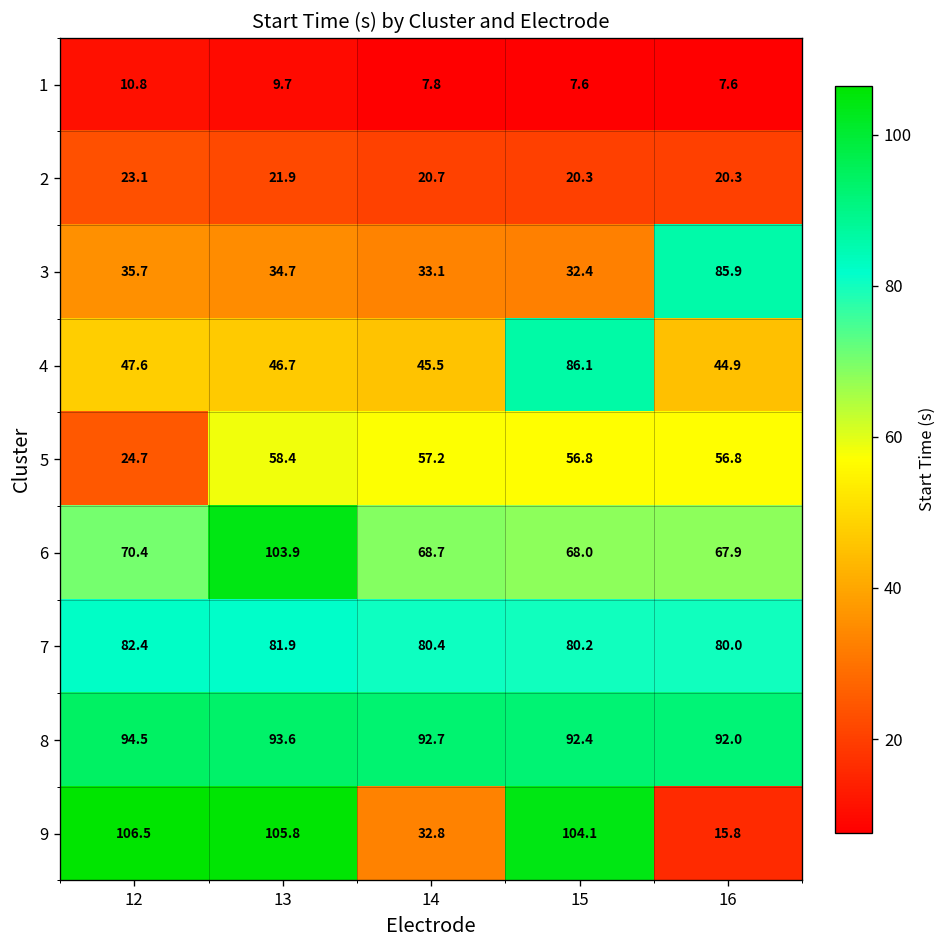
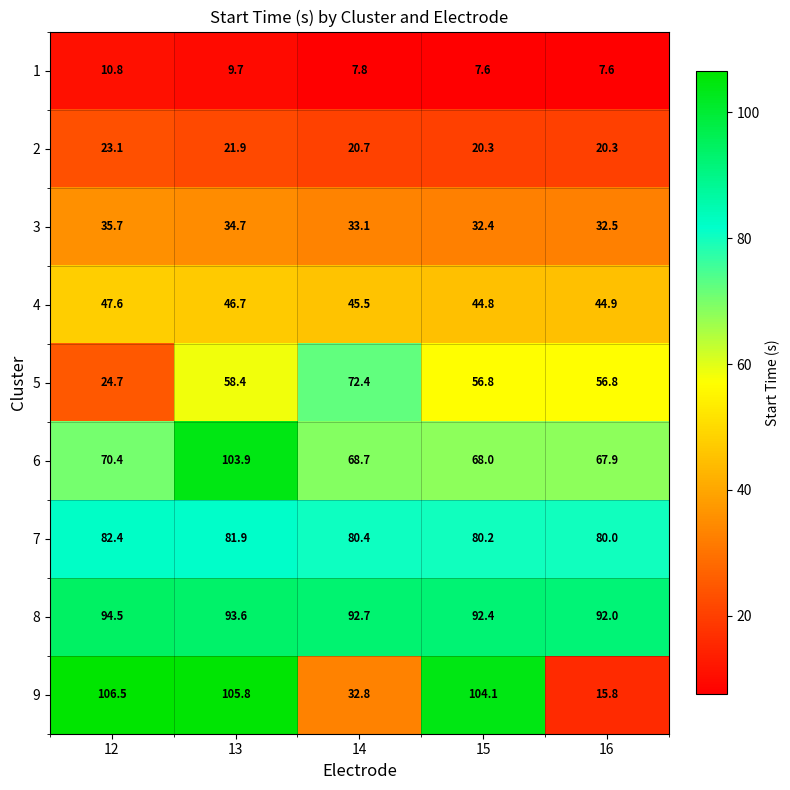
3, 16: 85.9 -> 32.5
4, 15: 86.1 -> 44.8
5, 14: 57.2 -> 72.4
